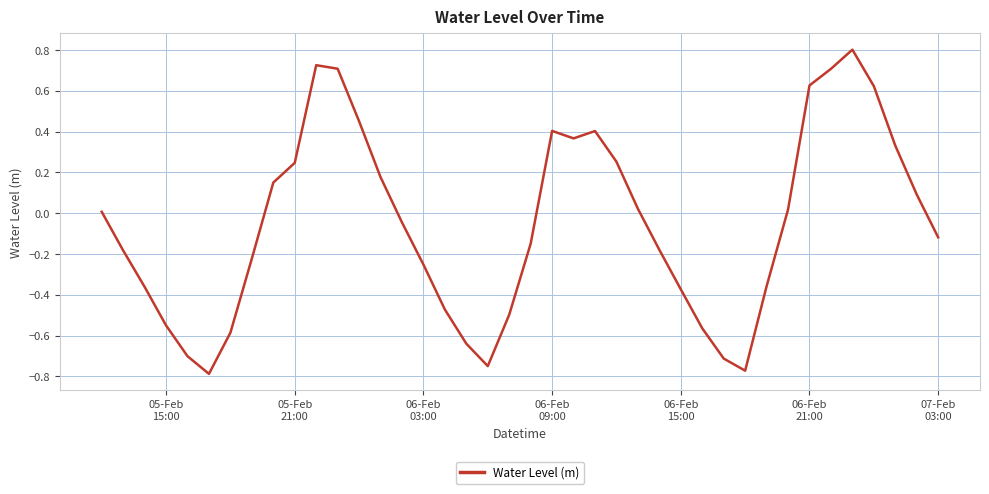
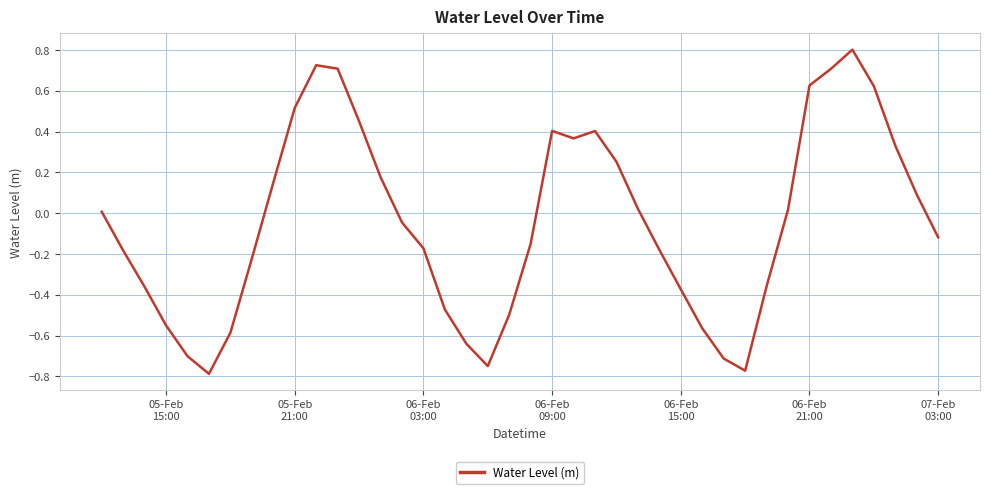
05-Feb 21:00: 0.25 -> 0.52
06-Feb 03:00: -0.25 -> -0.17
